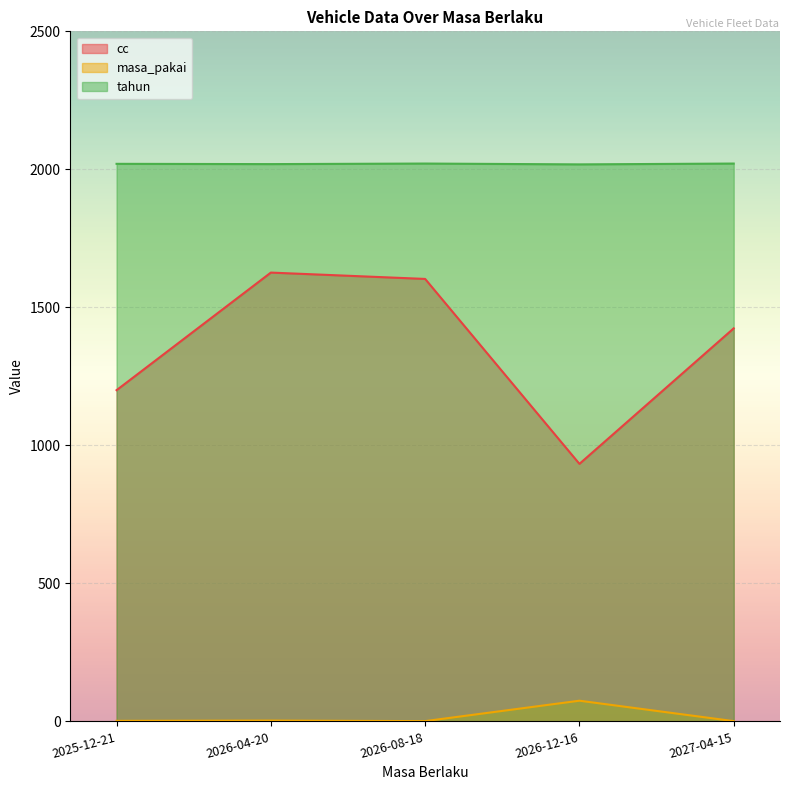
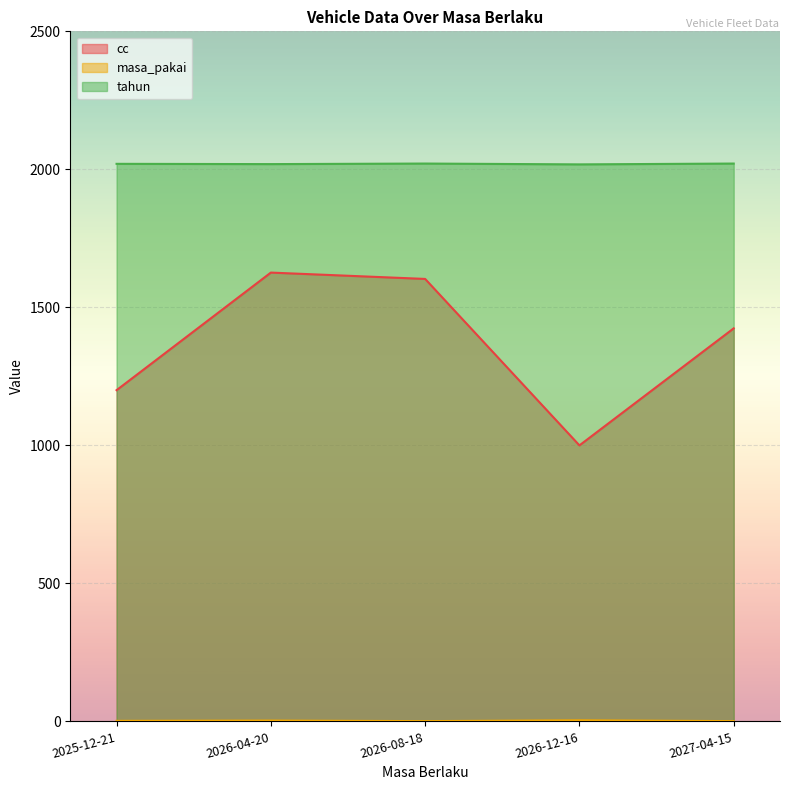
cc, 2026-12-16: 930 -> 1000
masa_pakai, 2026-12-16: 80 -> 0
